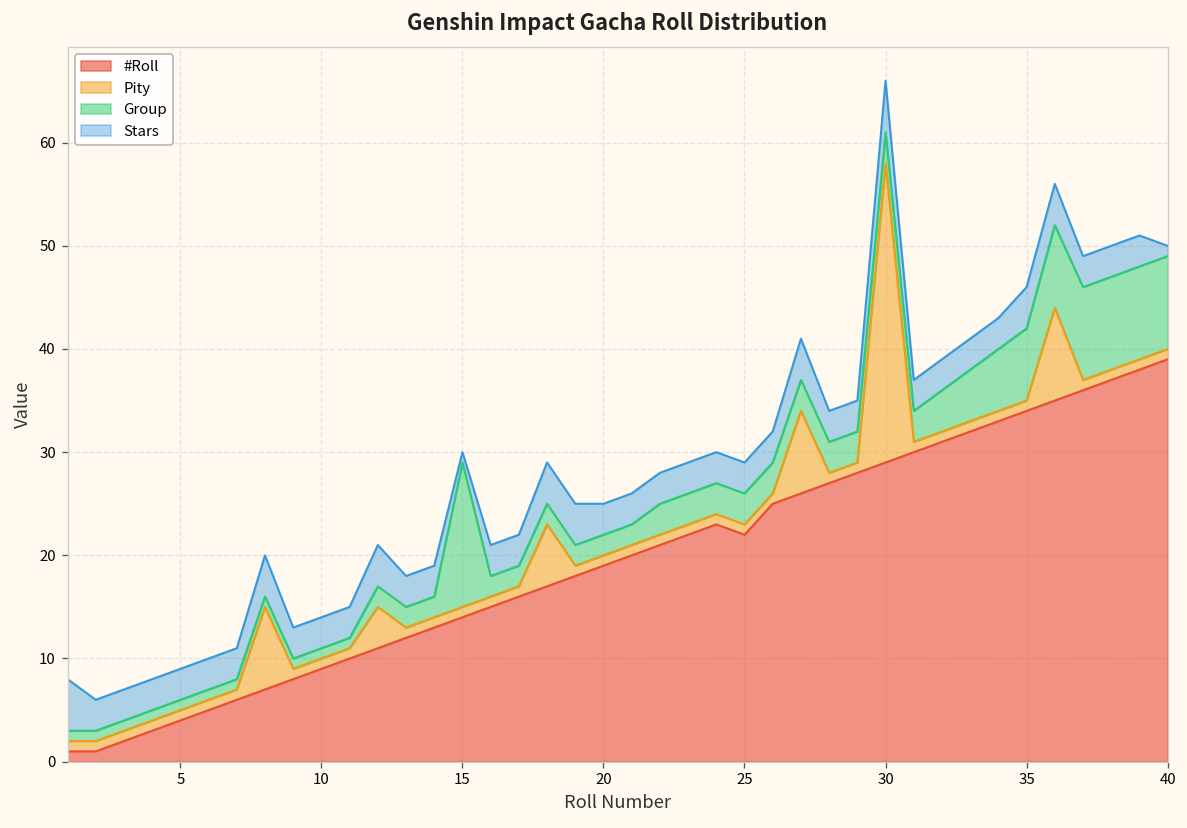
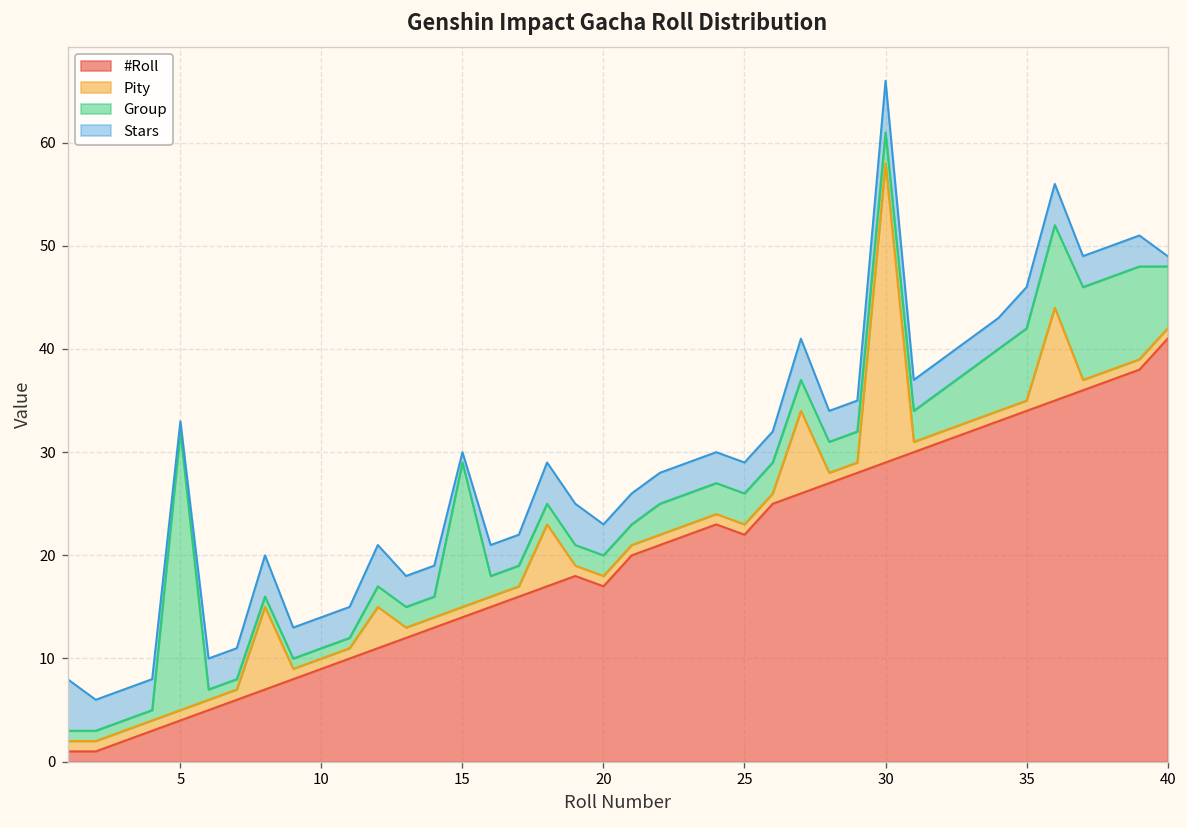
Group, 5: 1 -> 27
Stars, 5: 3 -> 1
#Roll, 20: 19 -> 17
#Roll, 40: 39 -> 41
Group, 40: 9 -> 6
